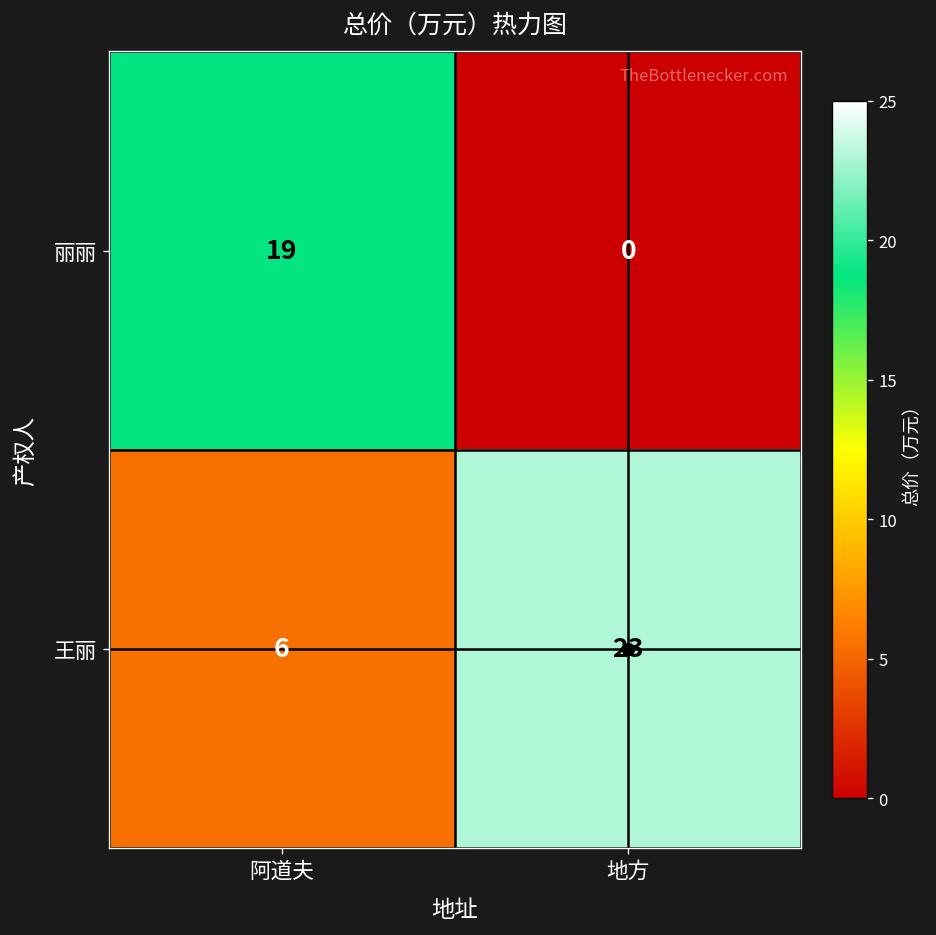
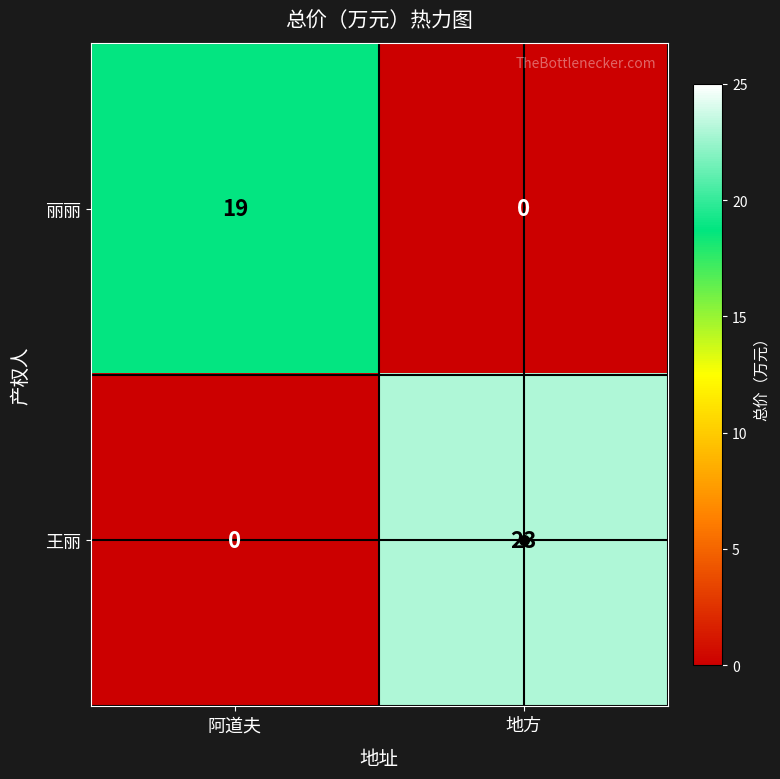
王丽, 阿道夫: 6 -> 0
